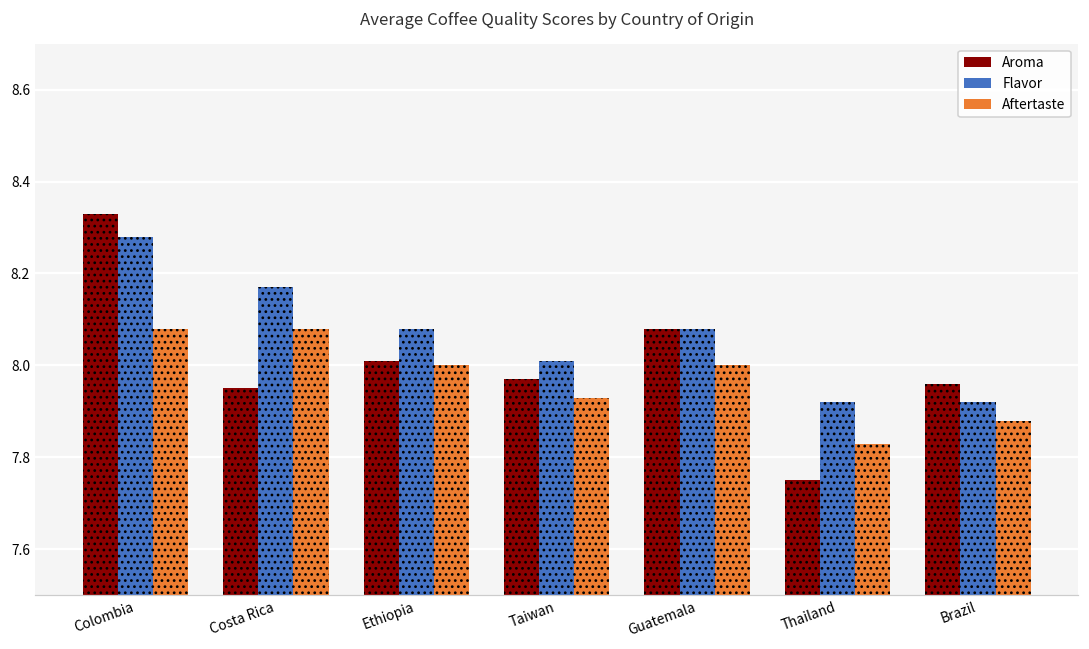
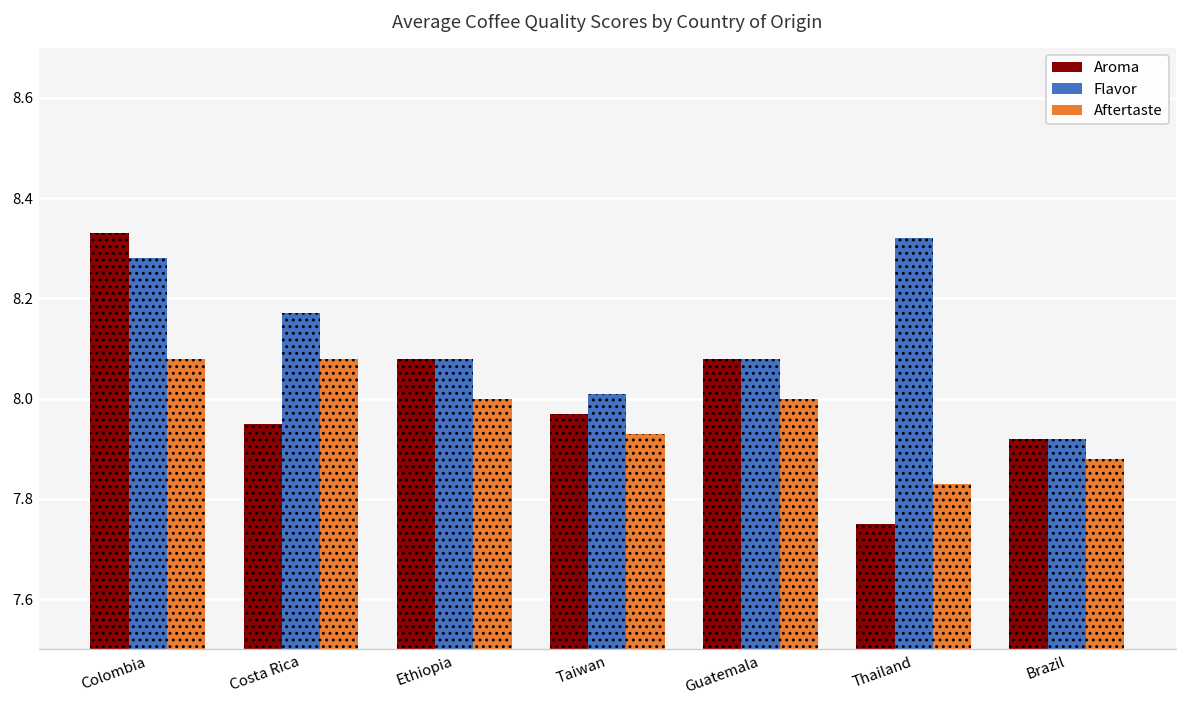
Aroma, Ethiopia: 8.01 -> 8.08
Flavor, Thailand: 7.92 -> 8.32
Aroma, Brazil: 7.96 -> 7.92
